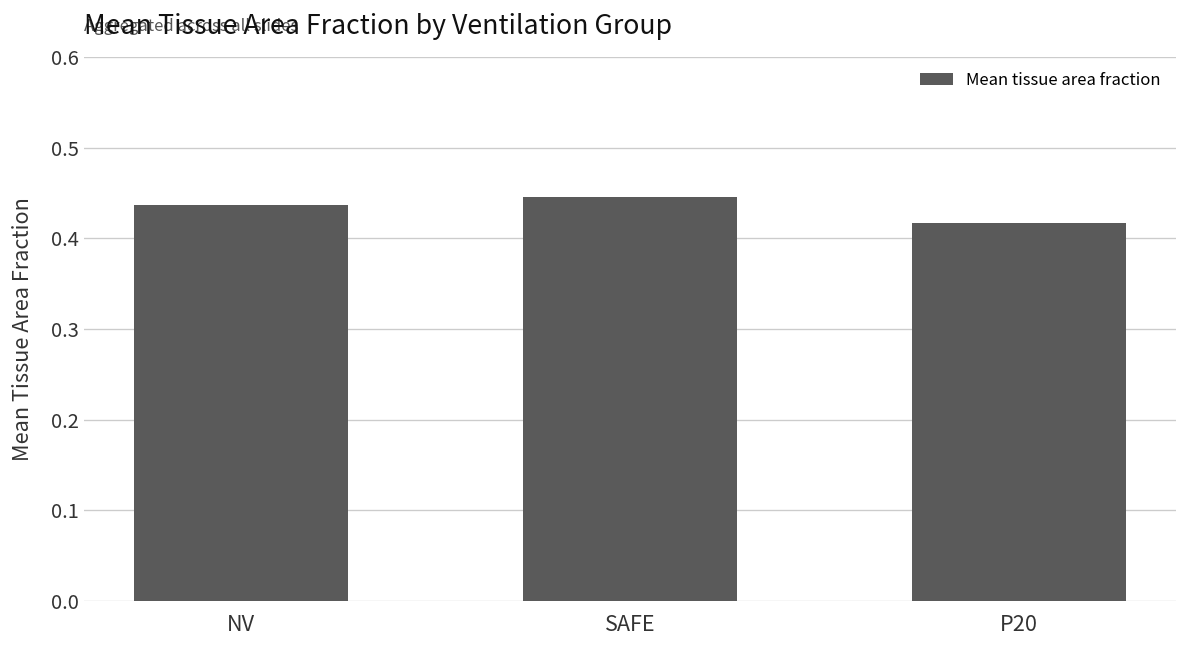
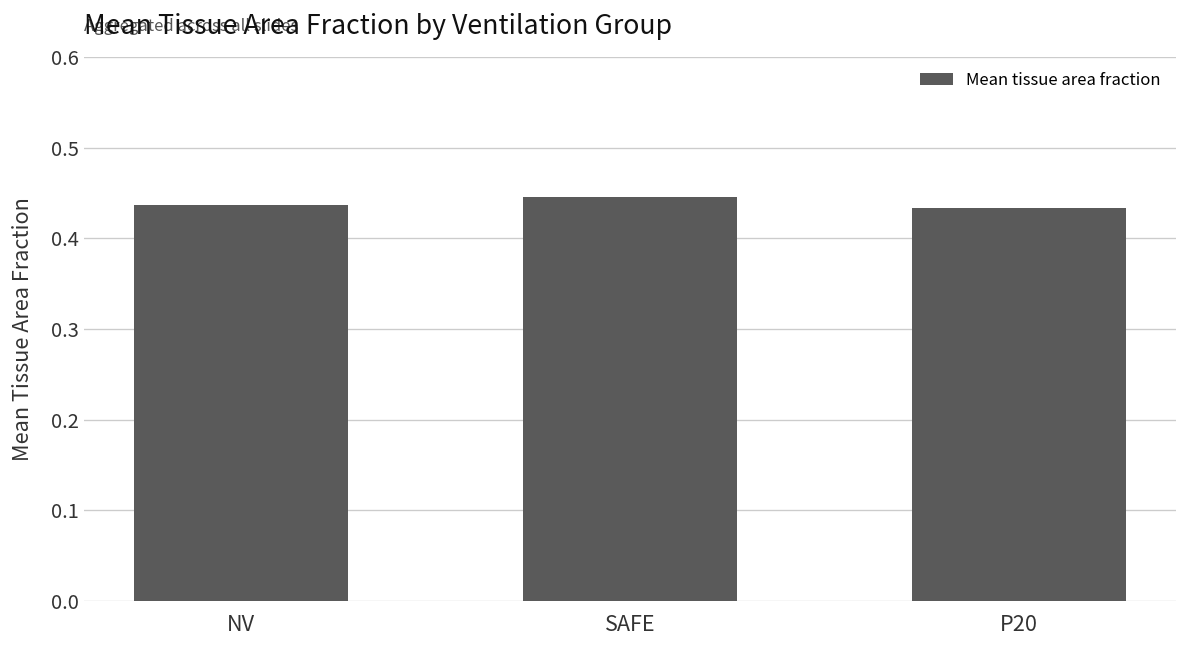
P20: 0.42 -> 0.43
